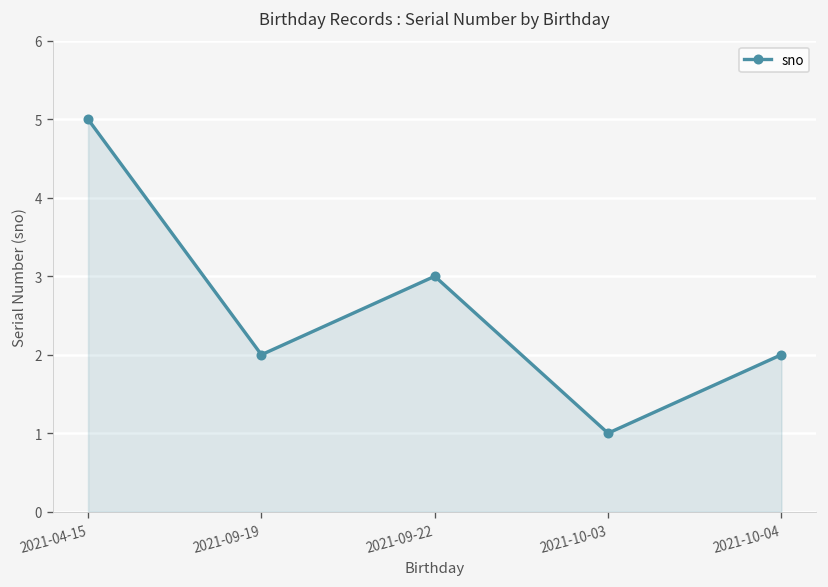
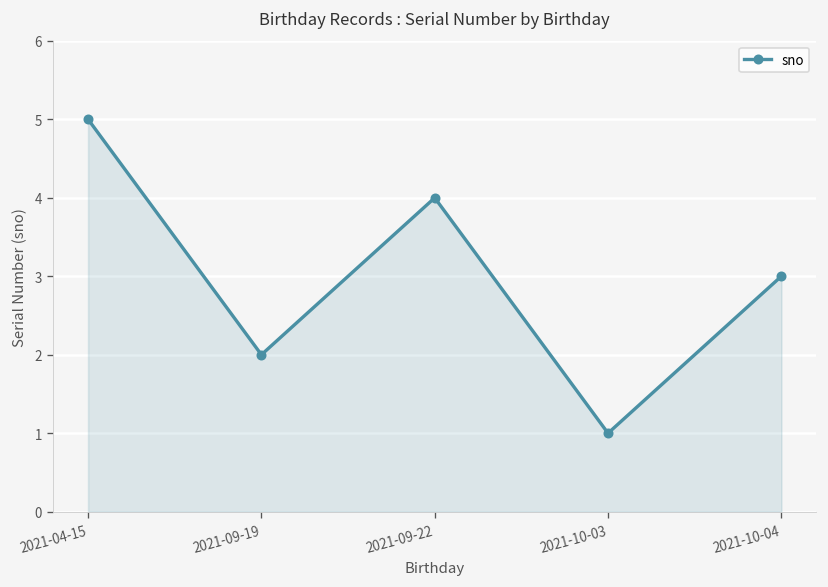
2021-09-22: 3 -> 4
2021-10-04: 2 -> 3
